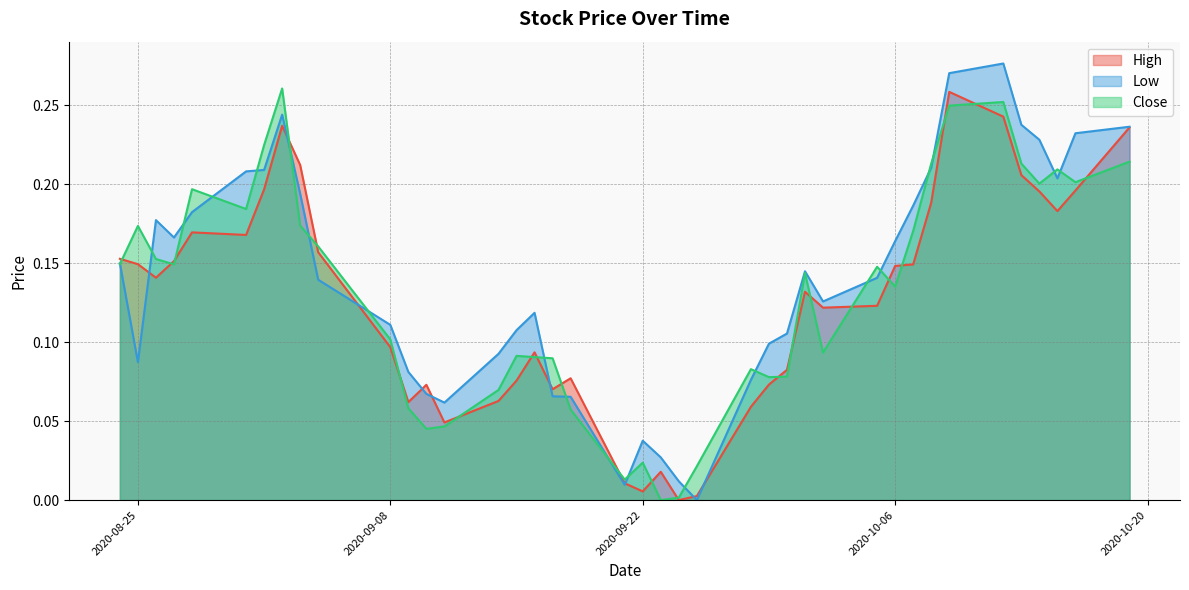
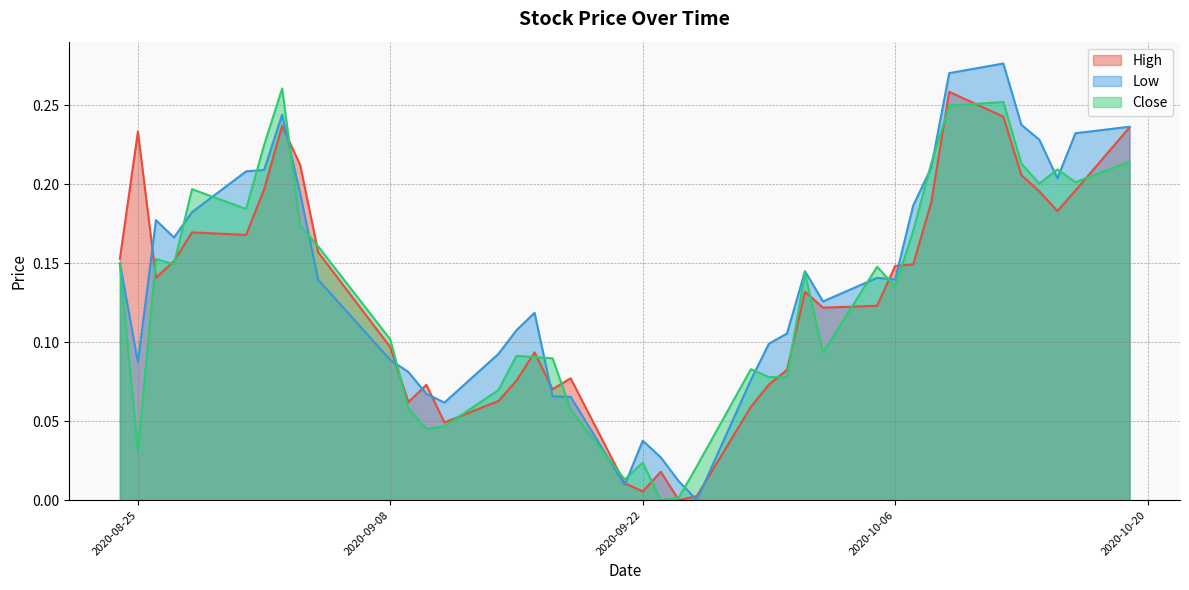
High, 2020-08-25: 0.149 -> 0.233
Close, 2020-08-25: 0.174 -> 0.031
Low, 2020-09-08: 0.111 -> 0.089
Low, 2020-10-06: 0.164 -> 0.140
